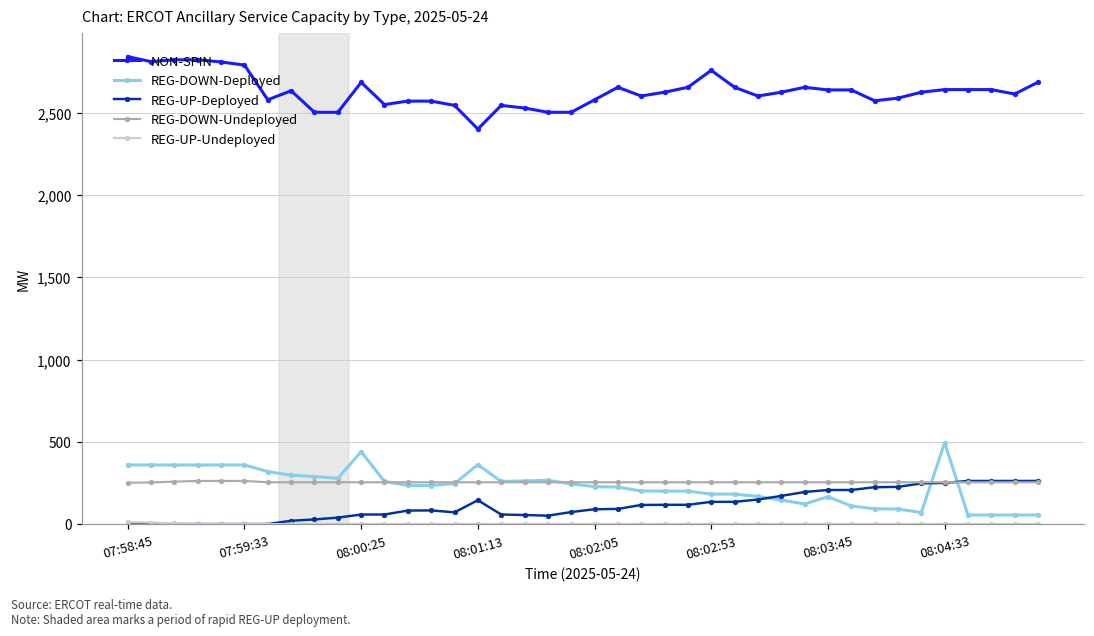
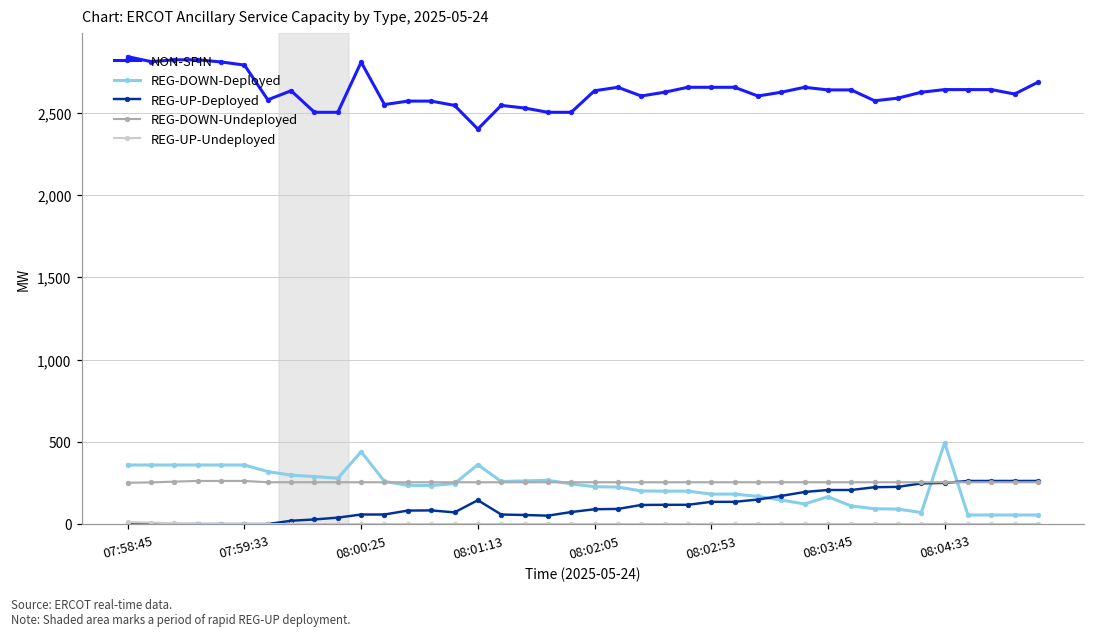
NON-SPIN, 08:00:25: 2,690 -> 2,810
NON-SPIN, 08:02:05: 2,580 -> 2,630
NON-SPIN, 08:02:53: 2,760 -> 2,660
